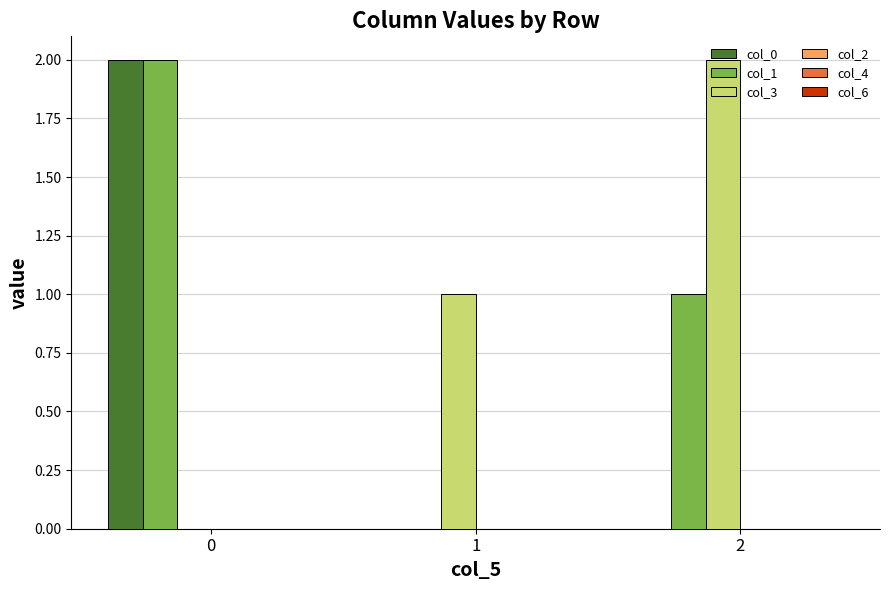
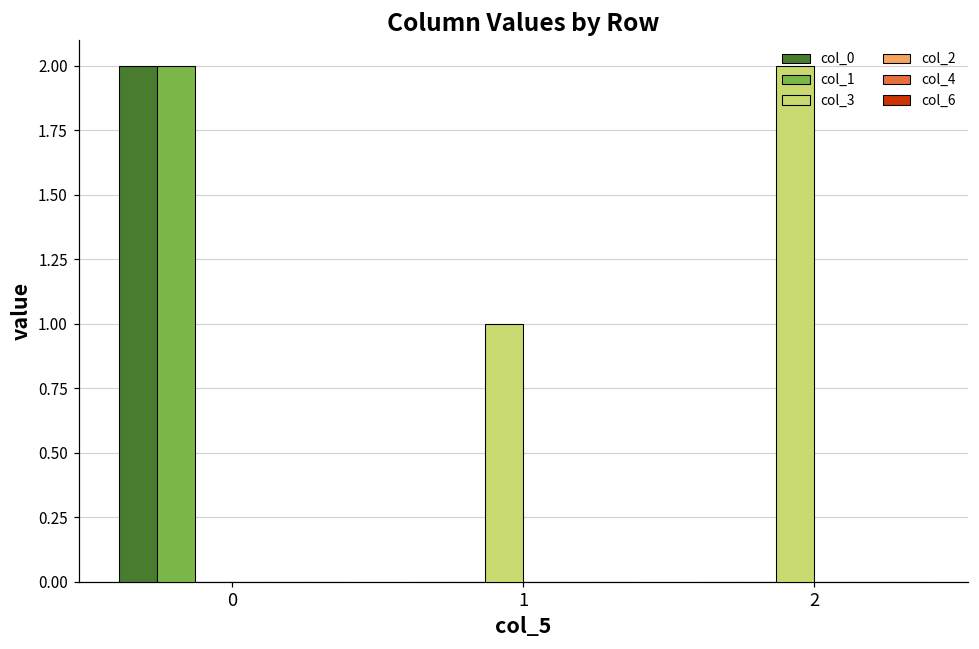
col_1, 2: 1 -> 0
